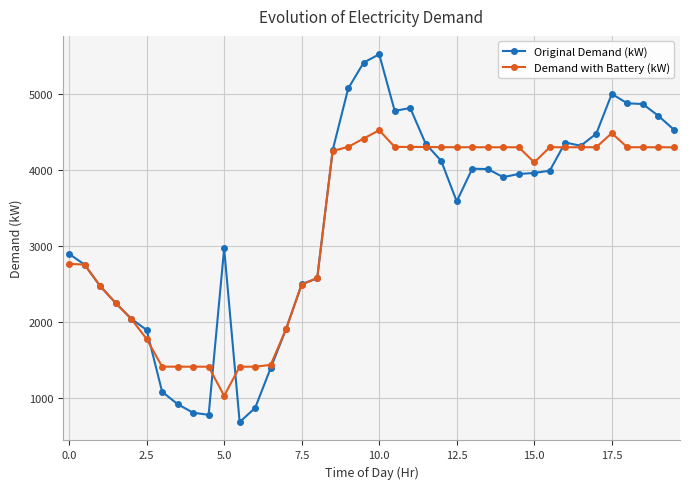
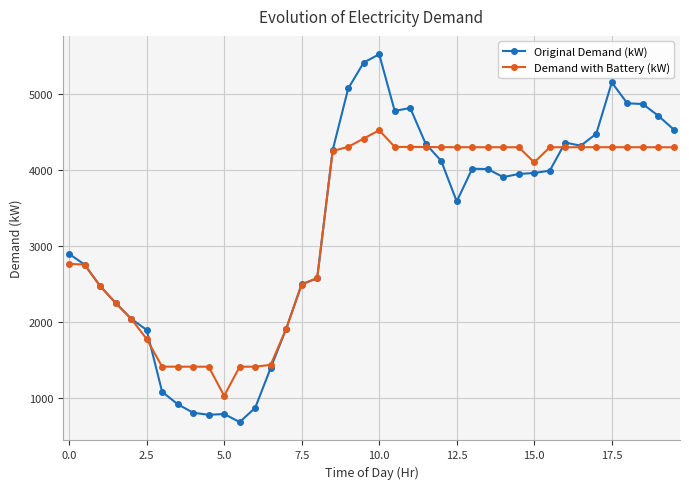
Original Demand (kW), 5.0: 3000 -> 800
Original Demand (kW), 17.5: 5000 -> 5100
Demand with Battery (kW), 17.5: 4500 -> 4300
